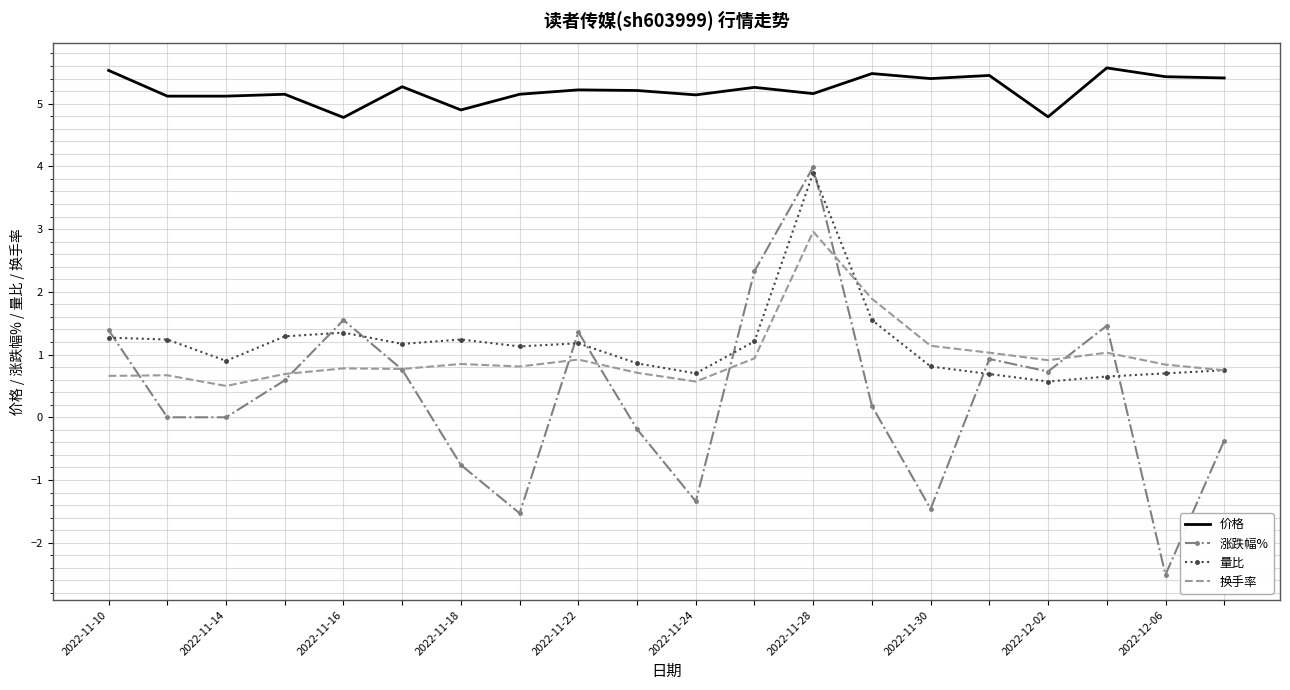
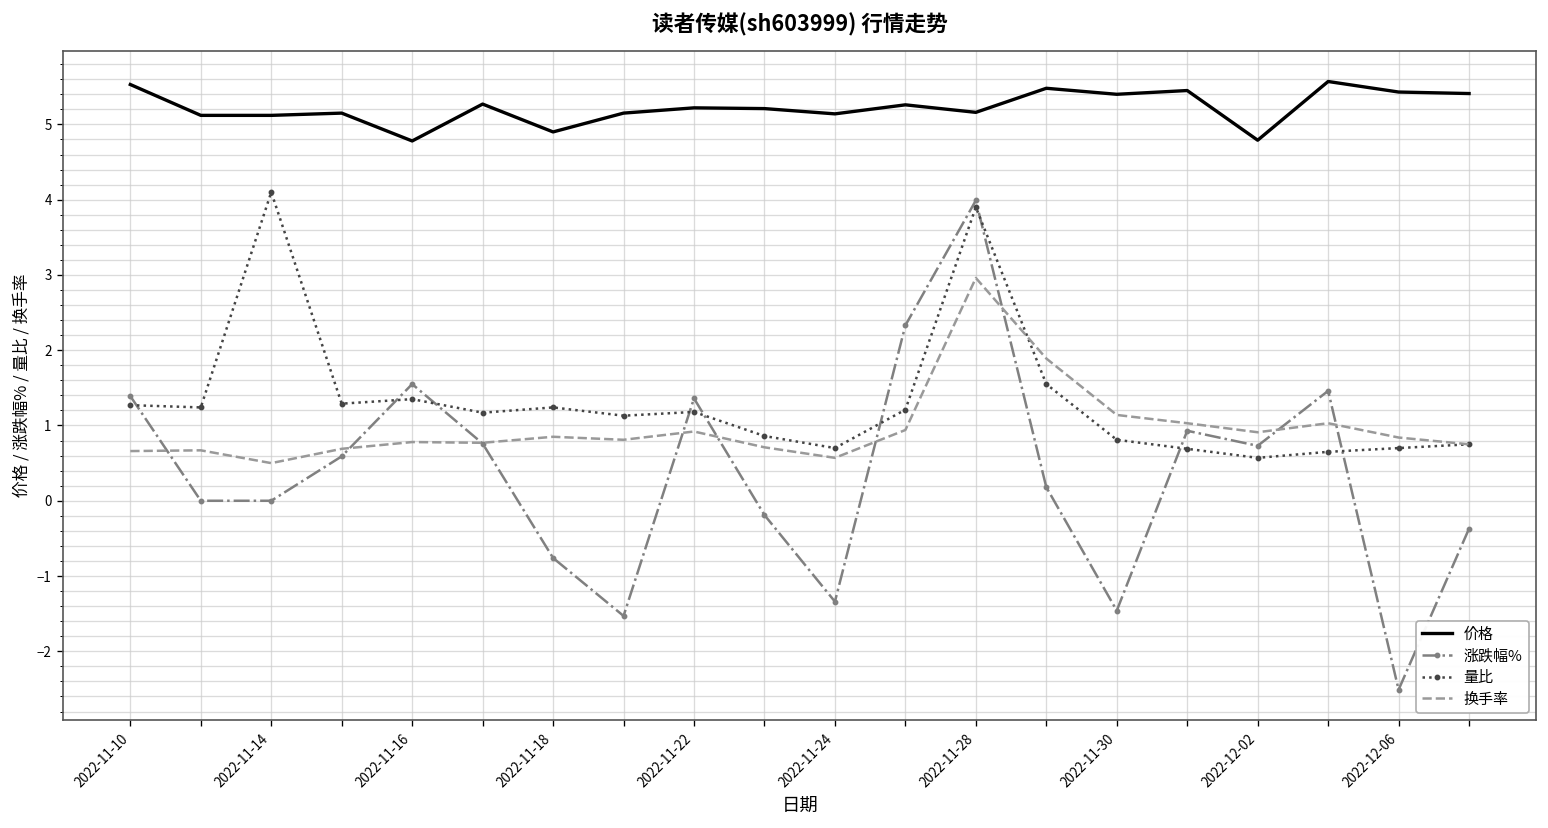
量比, 2022-11-14: 0.9 -> 4.1
